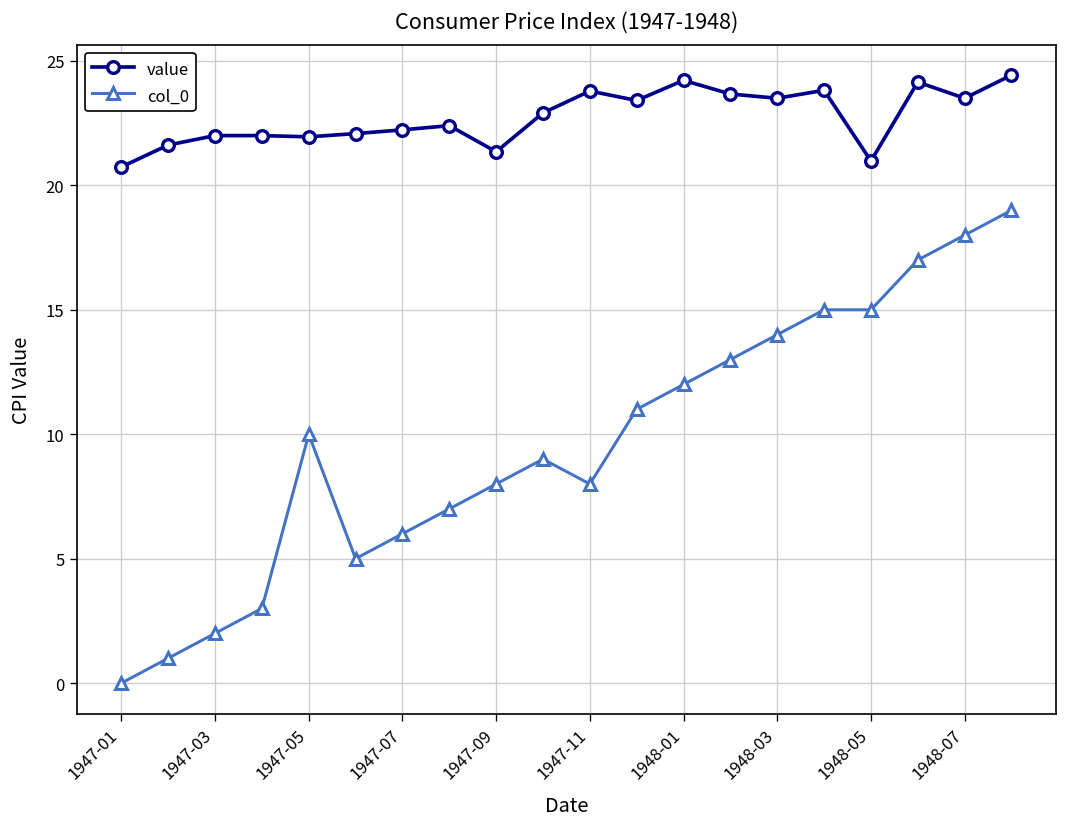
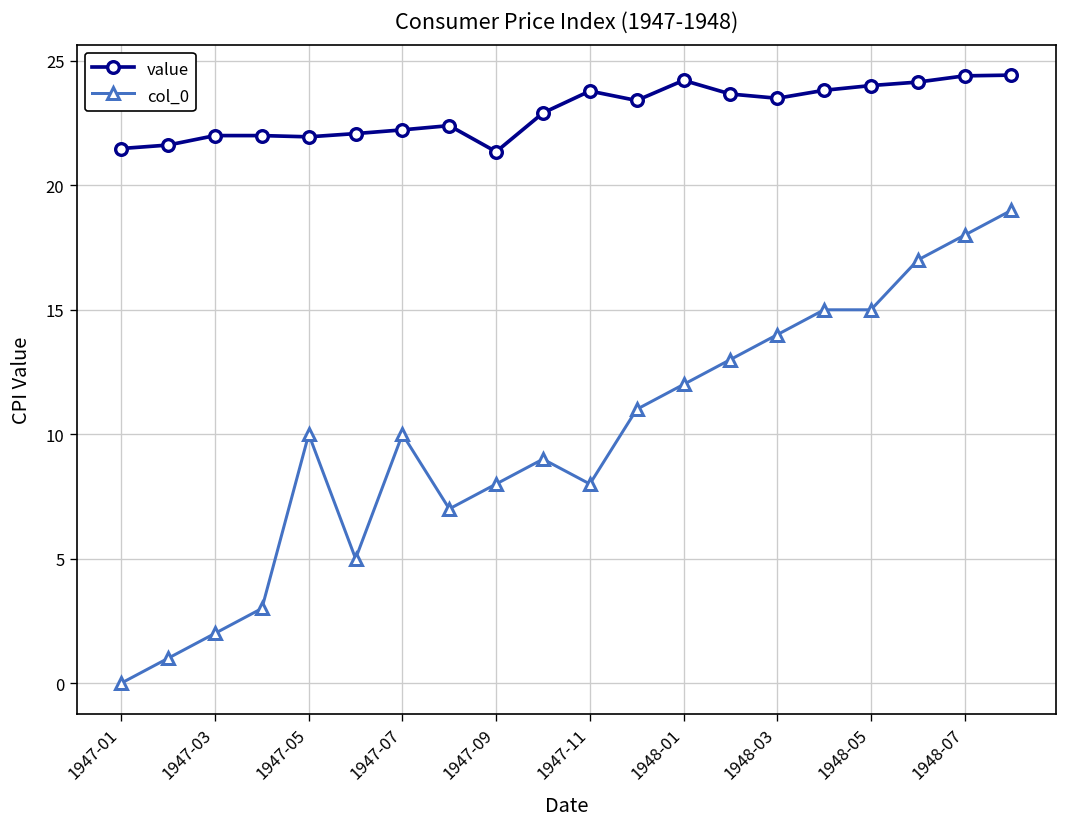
value, 1947-01: 20.7 -> 21.5
col_0, 1947-07: 6 -> 10
value, 1948-05: 21.0 -> 24.0
value, 1948-07: 23.5 -> 24.4
